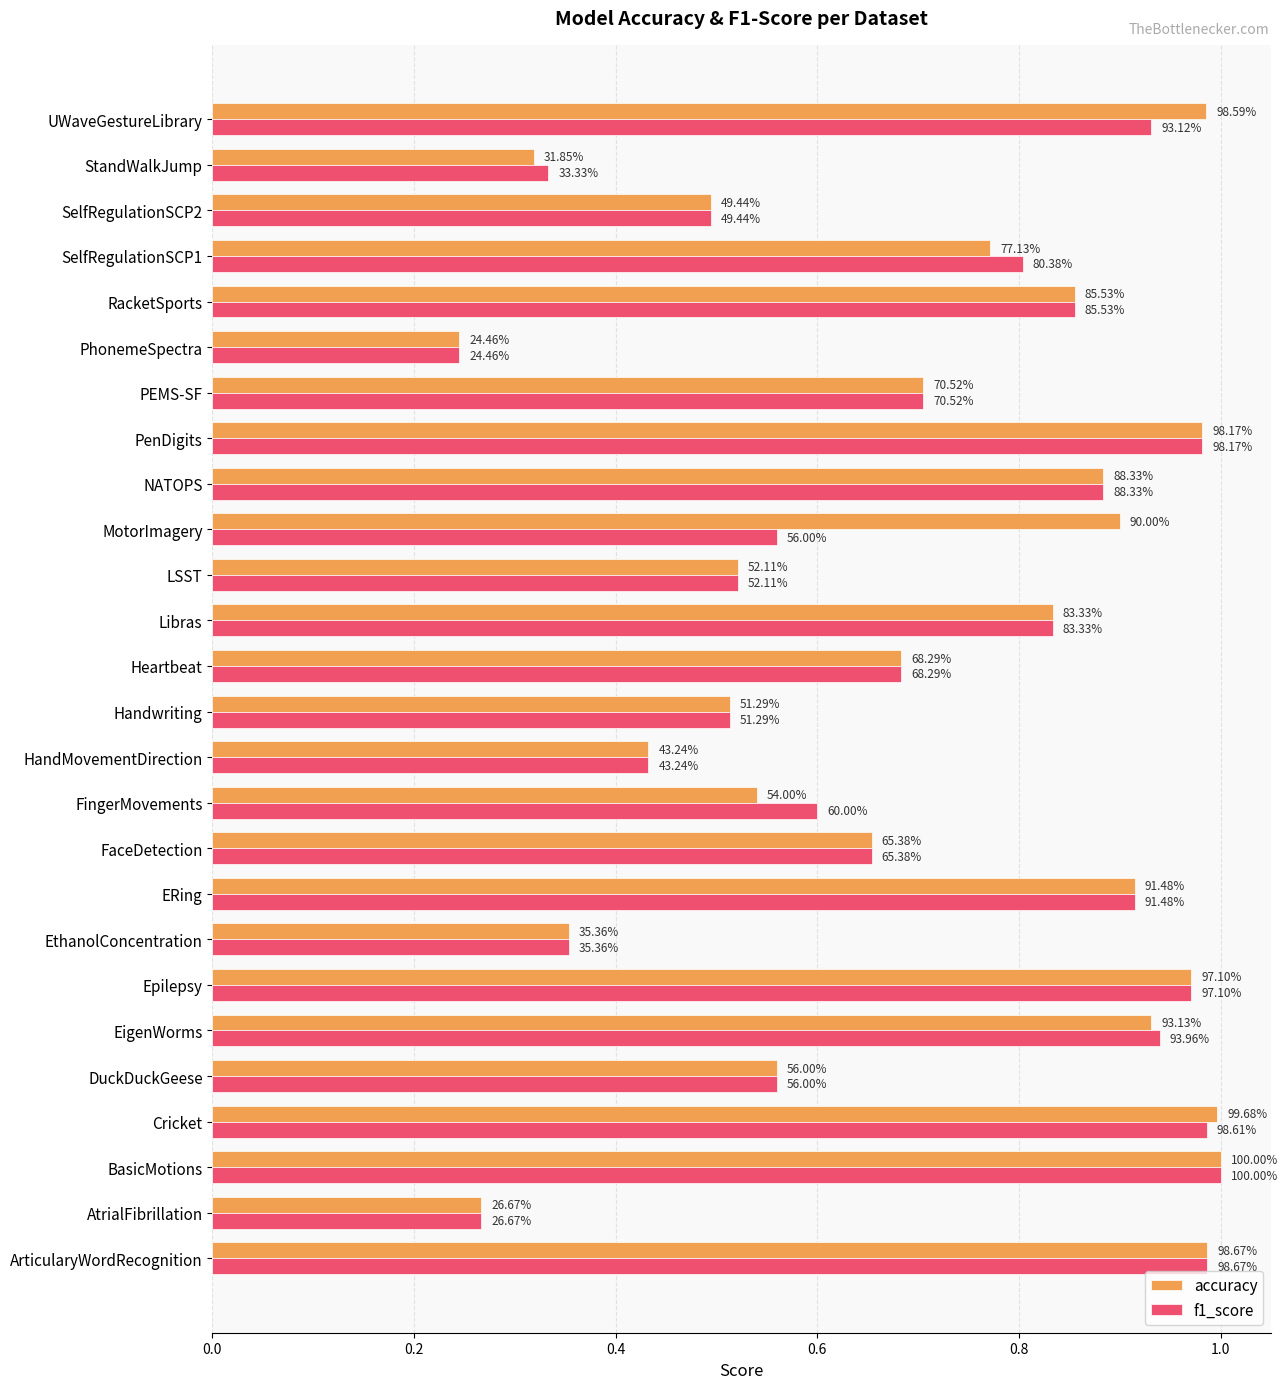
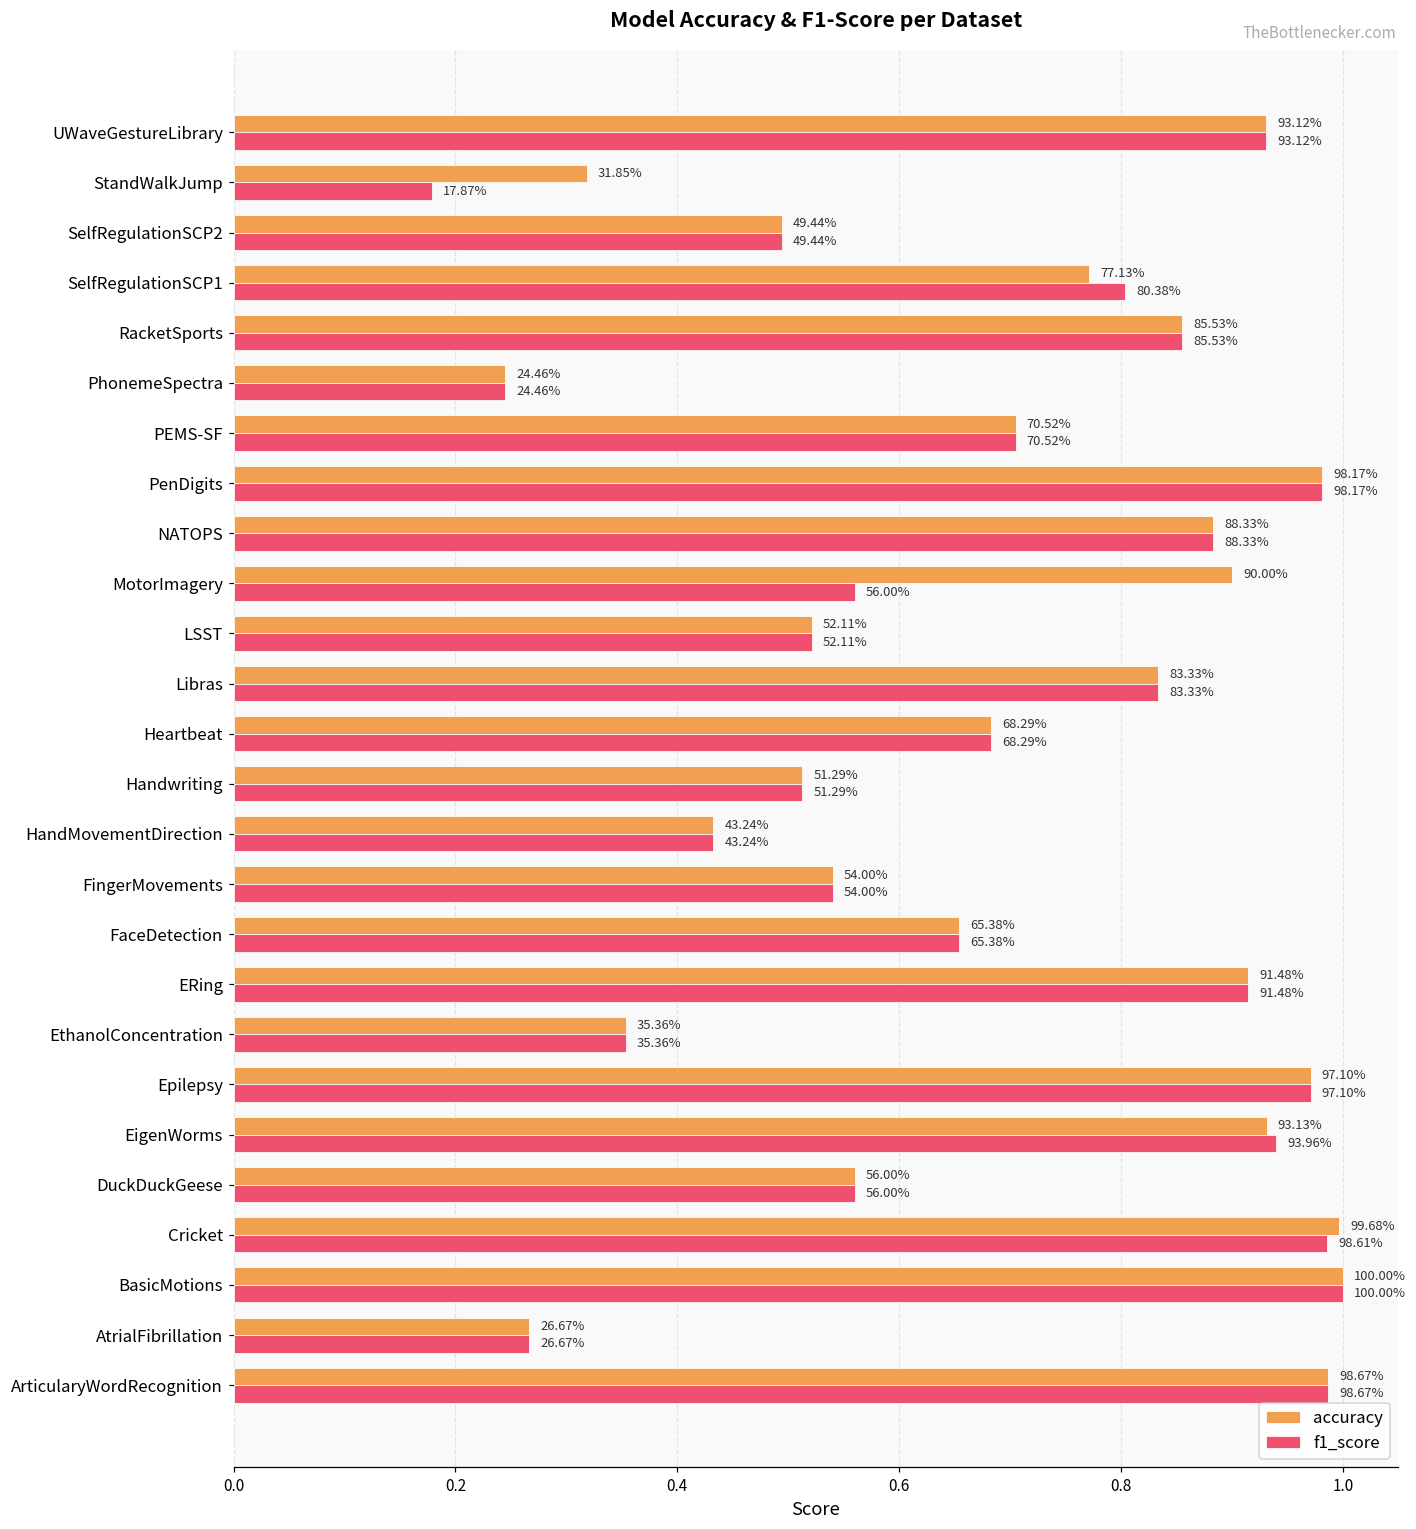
accuracy, UWaveGestureLibrary: 98.59% -> 93.12%
f1_score, StandWalkJump: 33.33% -> 17.87%
f1_score, FingerMovements: 60.00% -> 54.00%
